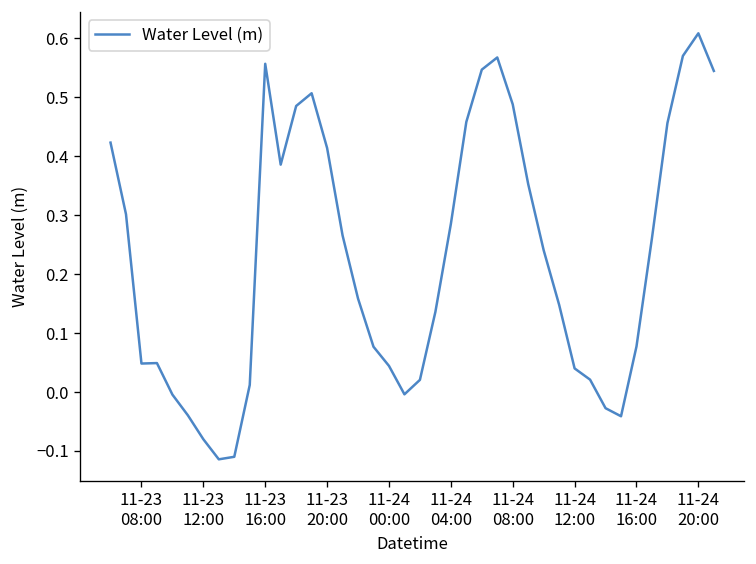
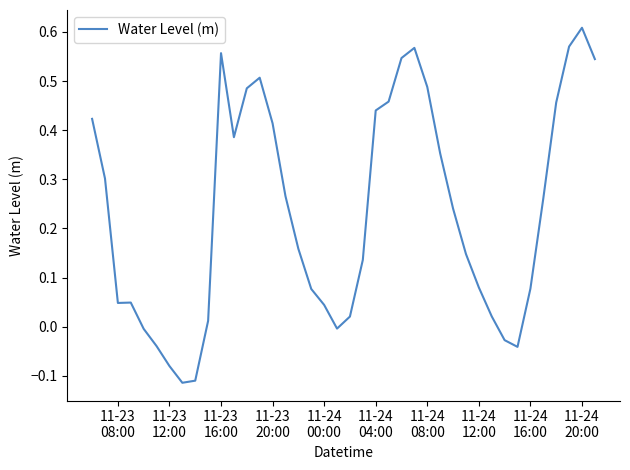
11-24 04:00: 0.29 -> 0.44
11-24 12:00: 0.04 -> 0.08
